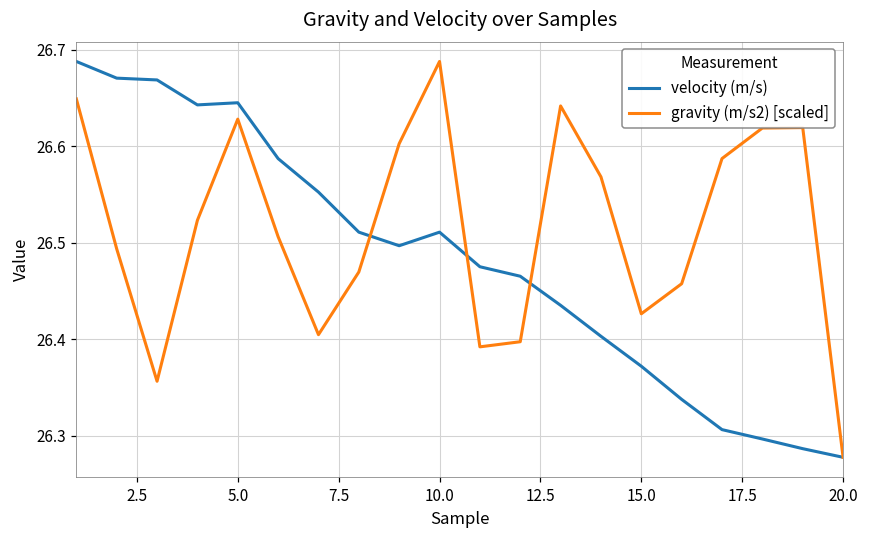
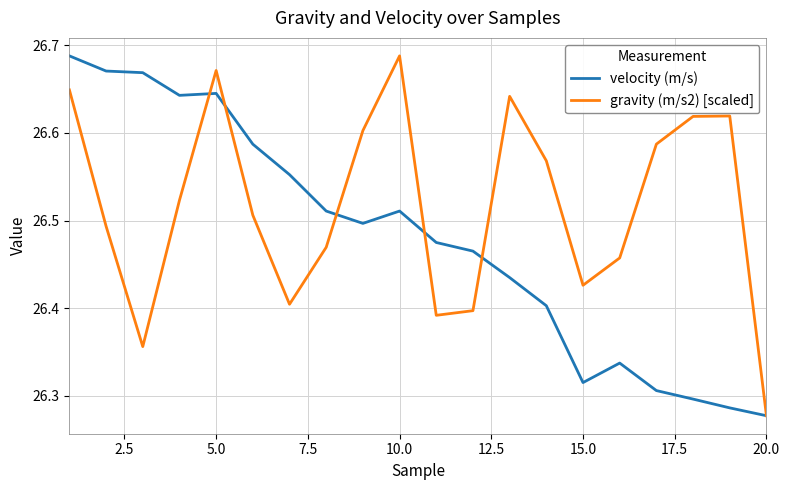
gravity (m/s2) [scaled], 5.0: 26.63 -> 26.67
velocity (m/s), 15.0: 26.37 -> 26.32
